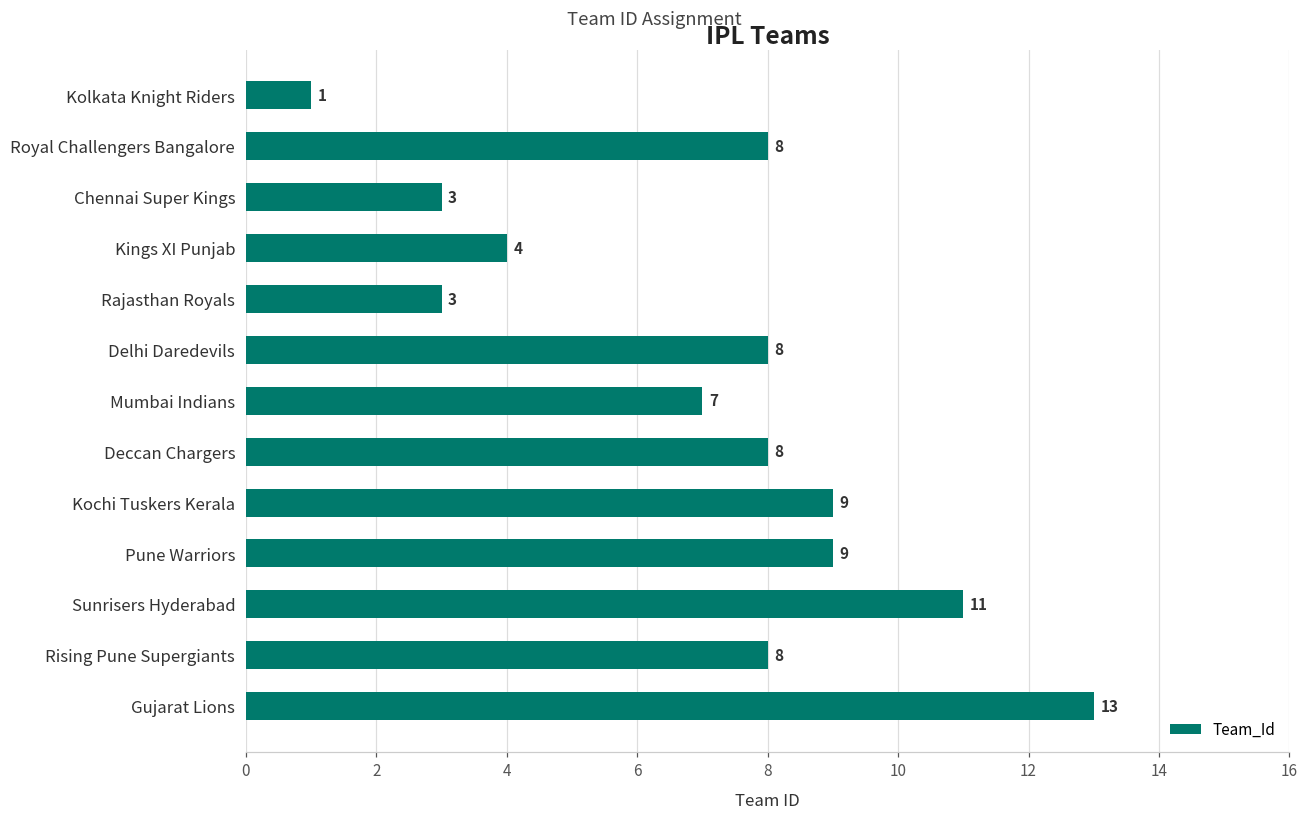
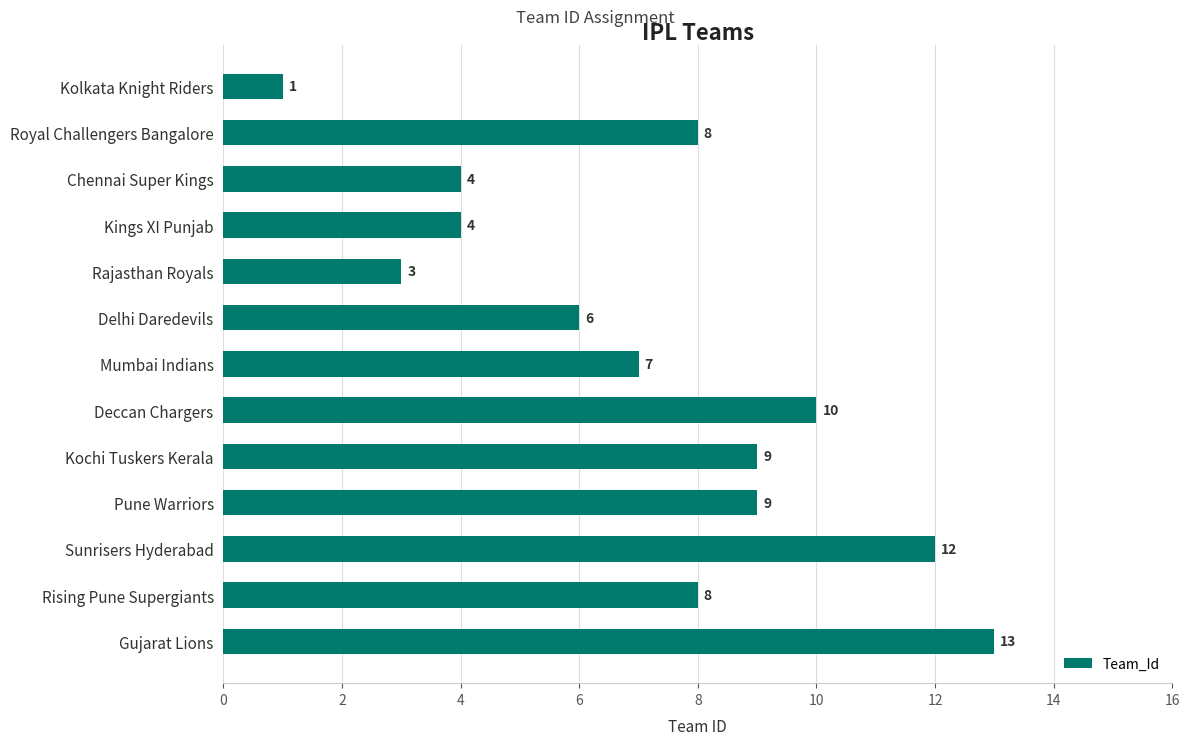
Chennai Super Kings: 3 -> 4
Delhi Daredevils: 8 -> 6
Deccan Chargers: 8 -> 10
Sunrisers Hyderabad: 11 -> 12
